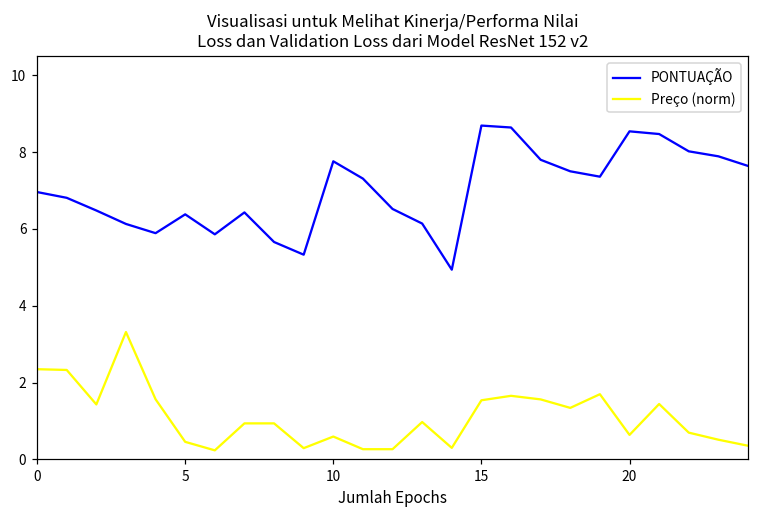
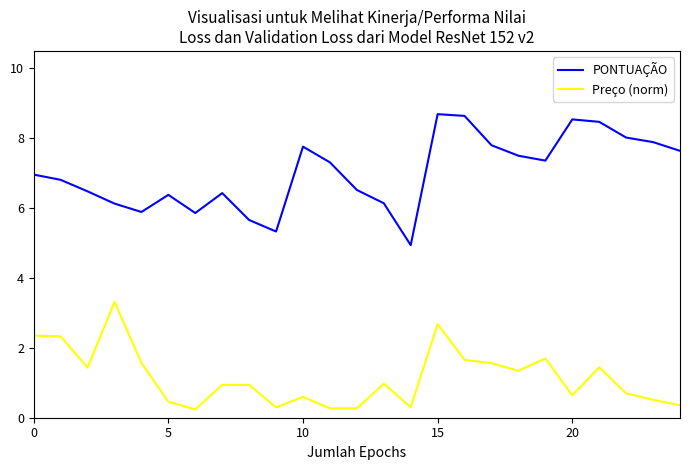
Preço (norm), 15: 1.5 -> 2.7
